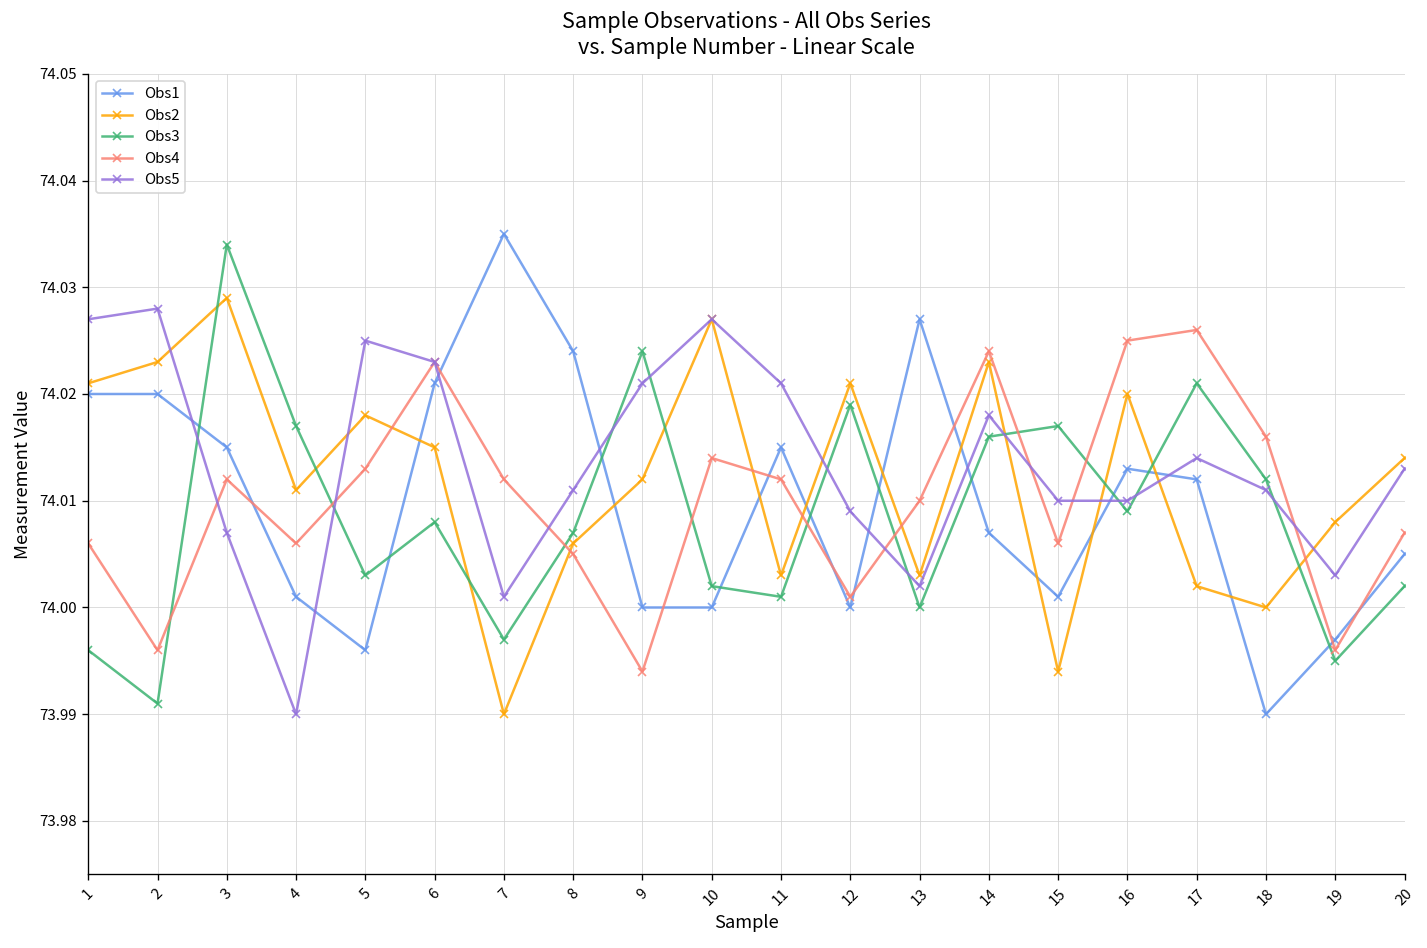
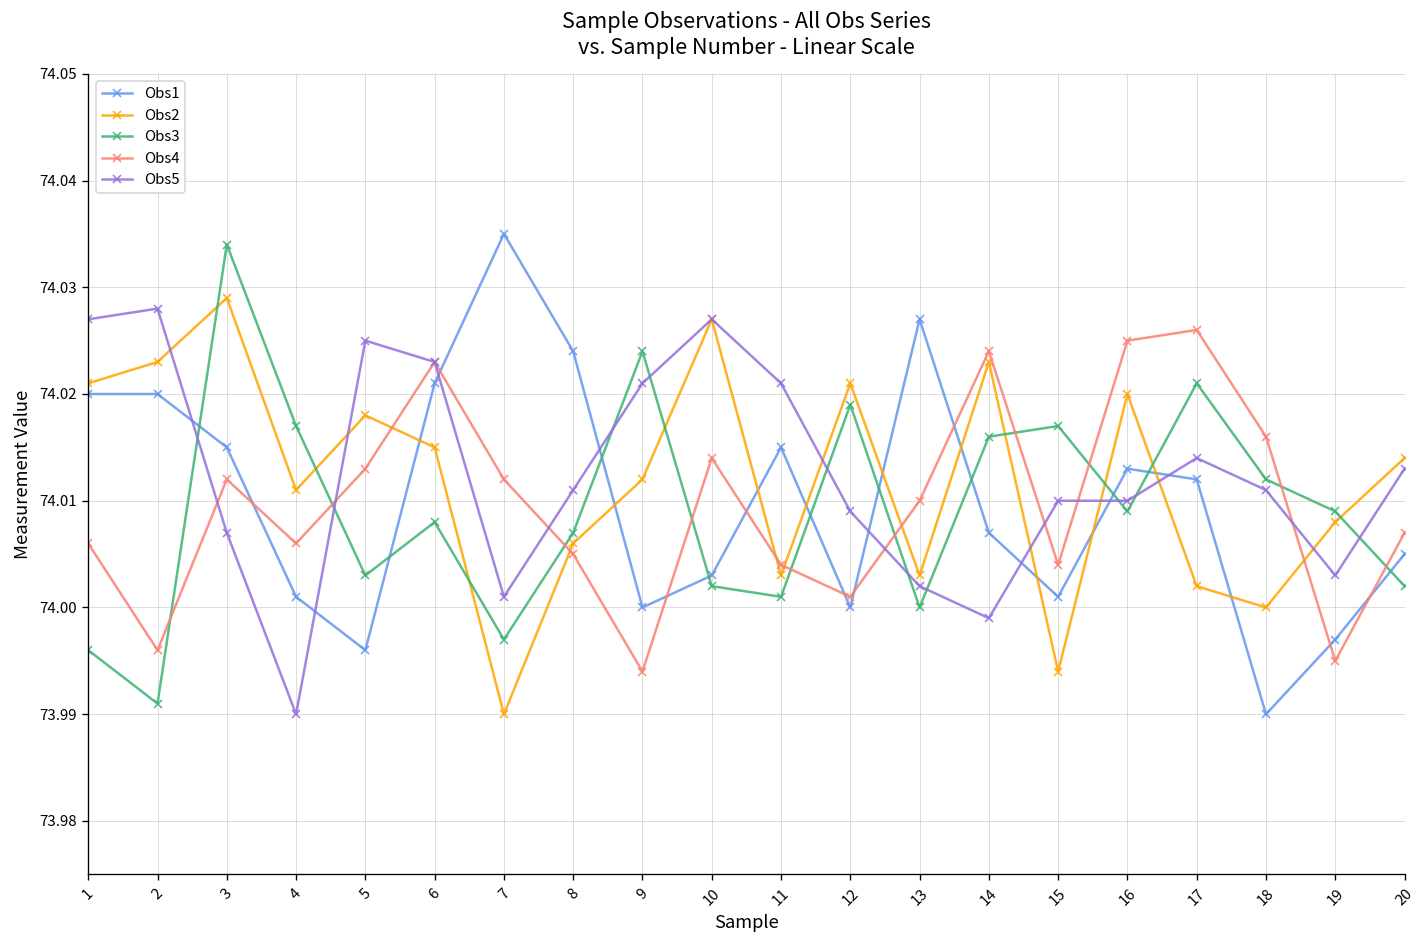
Obs1, 10: 74.000 -> 74.003
Obs4, 11: 74.012 -> 74.004
Obs5, 14: 74.018 -> 73.999
Obs4, 15: 74.006 -> 74.004
Obs3, 19: 73.995 -> 74.009
Obs4, 19: 73.996 -> 73.995
